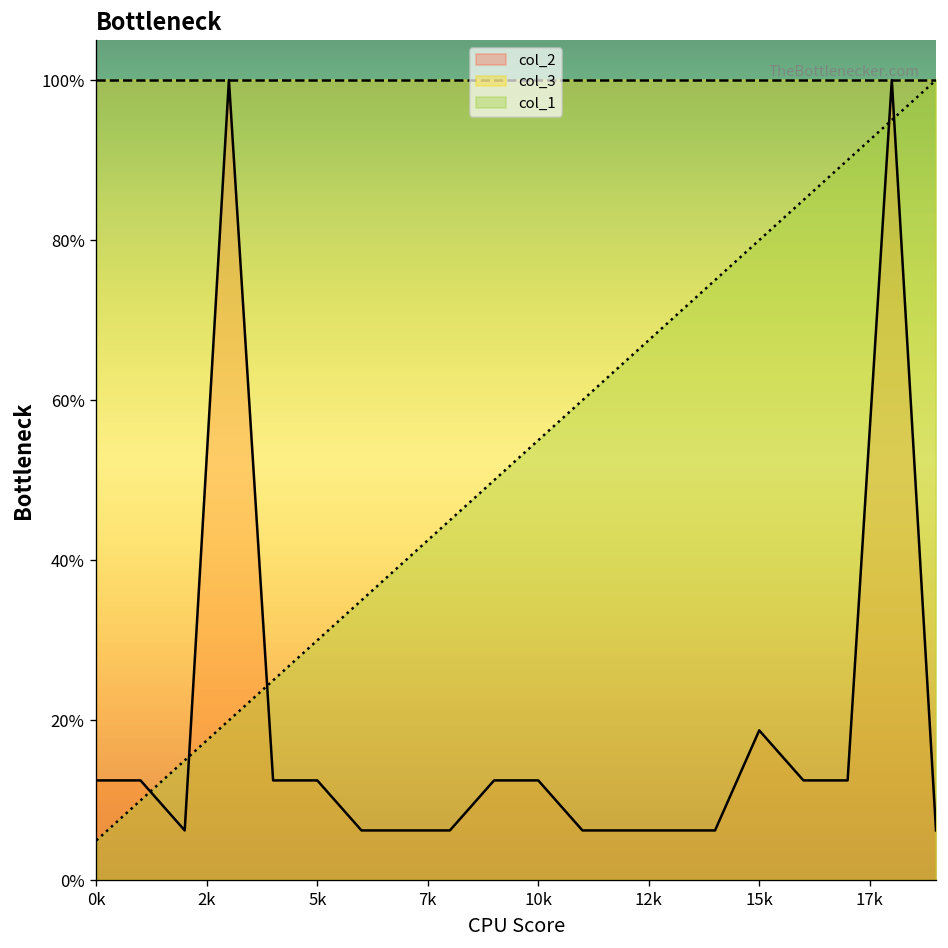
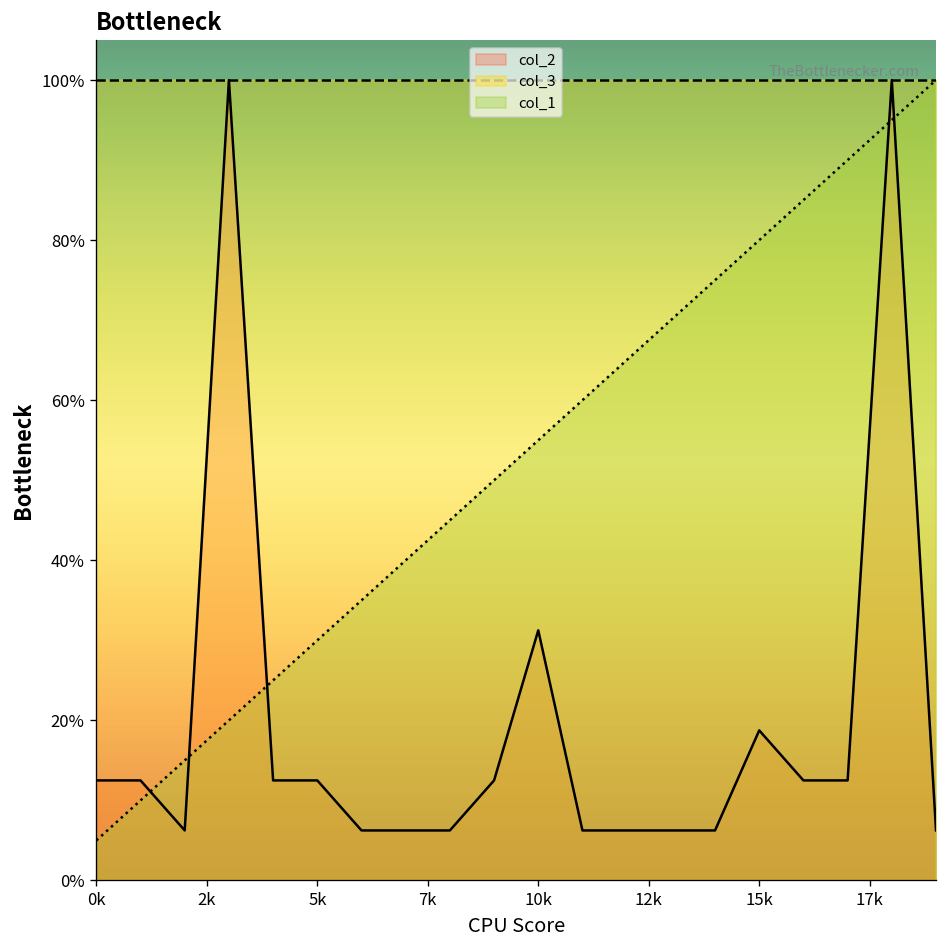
col_2, 10k: 13% -> 31%
